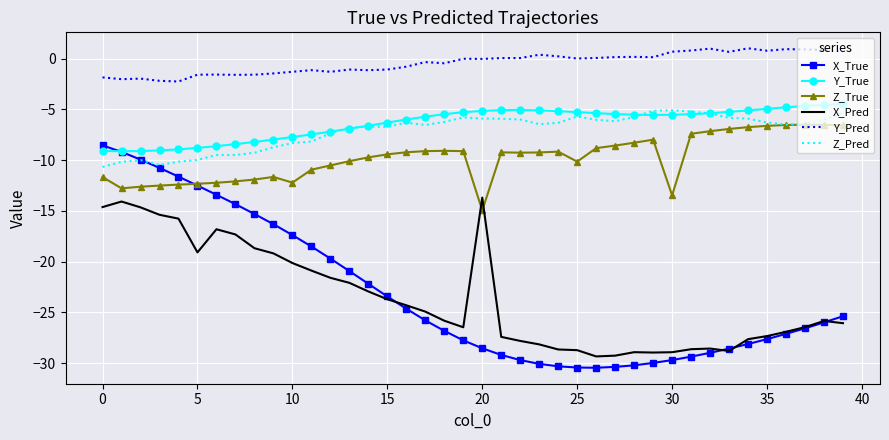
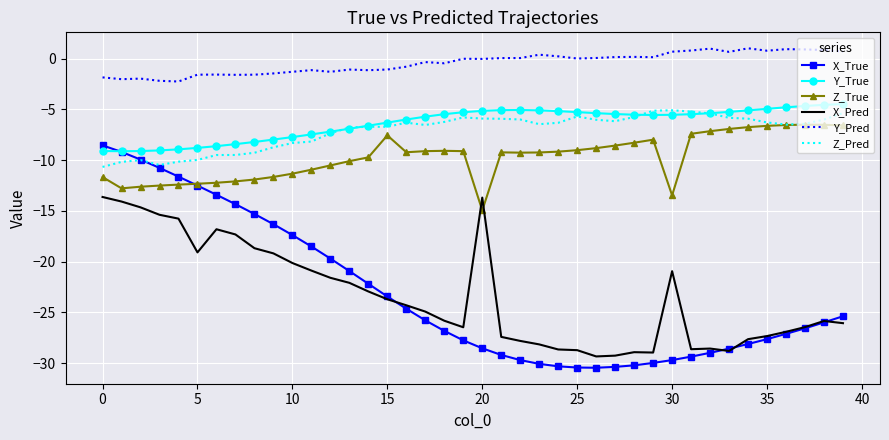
X_Pred, 0: -14.6 -> -13.6
Z_True, 10: -12.2 -> -11.3
Z_True, 15: -9.4 -> -7.6
Z_True, 25: -10.1 -> -9.0
X_Pred, 30: -28.9 -> -20.9
